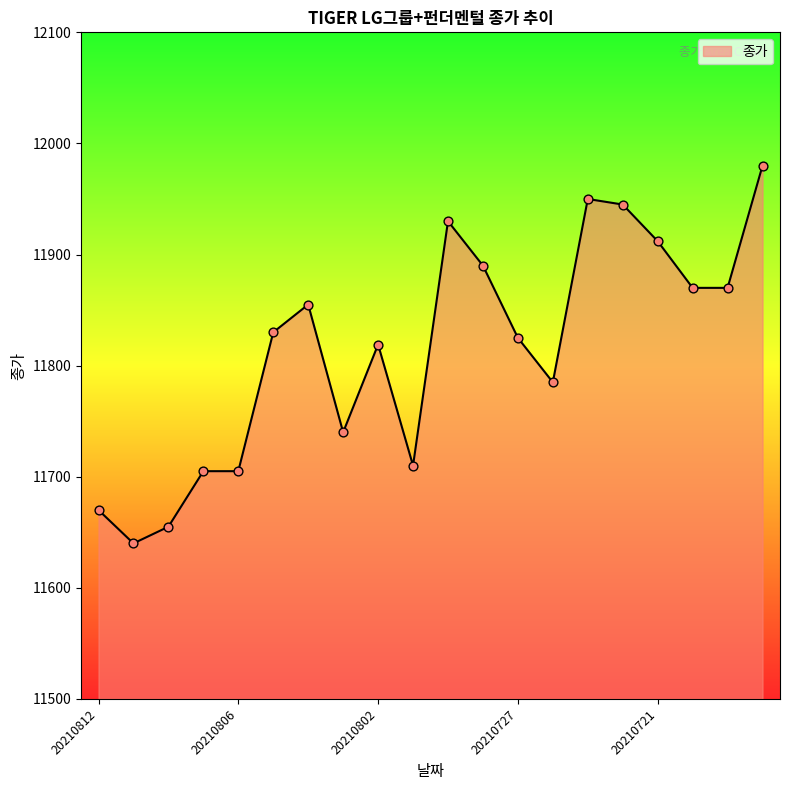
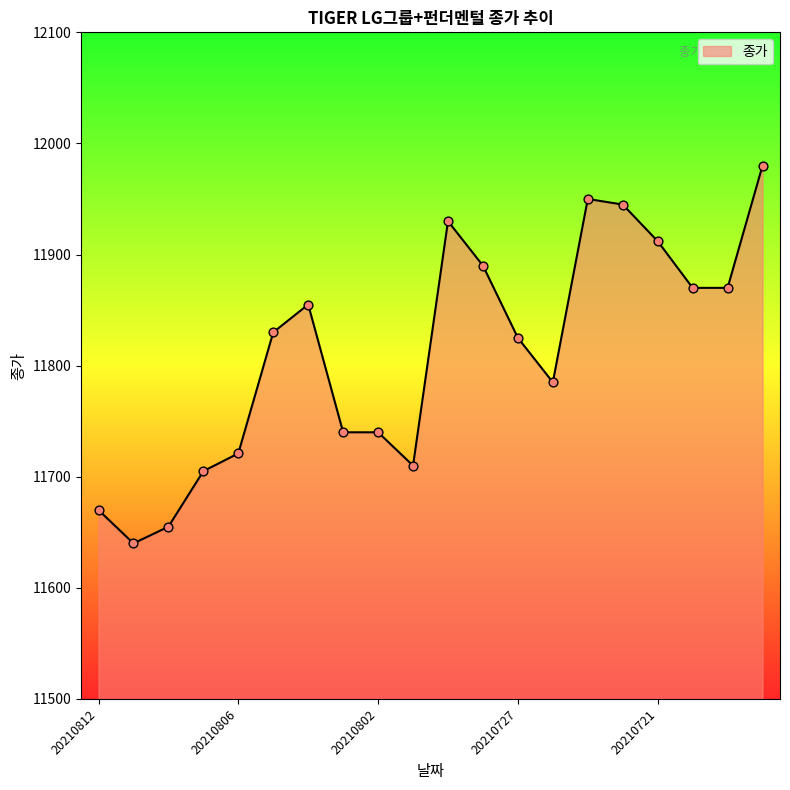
20210806: 11705 -> 11721
20210802: 11819 -> 11740
